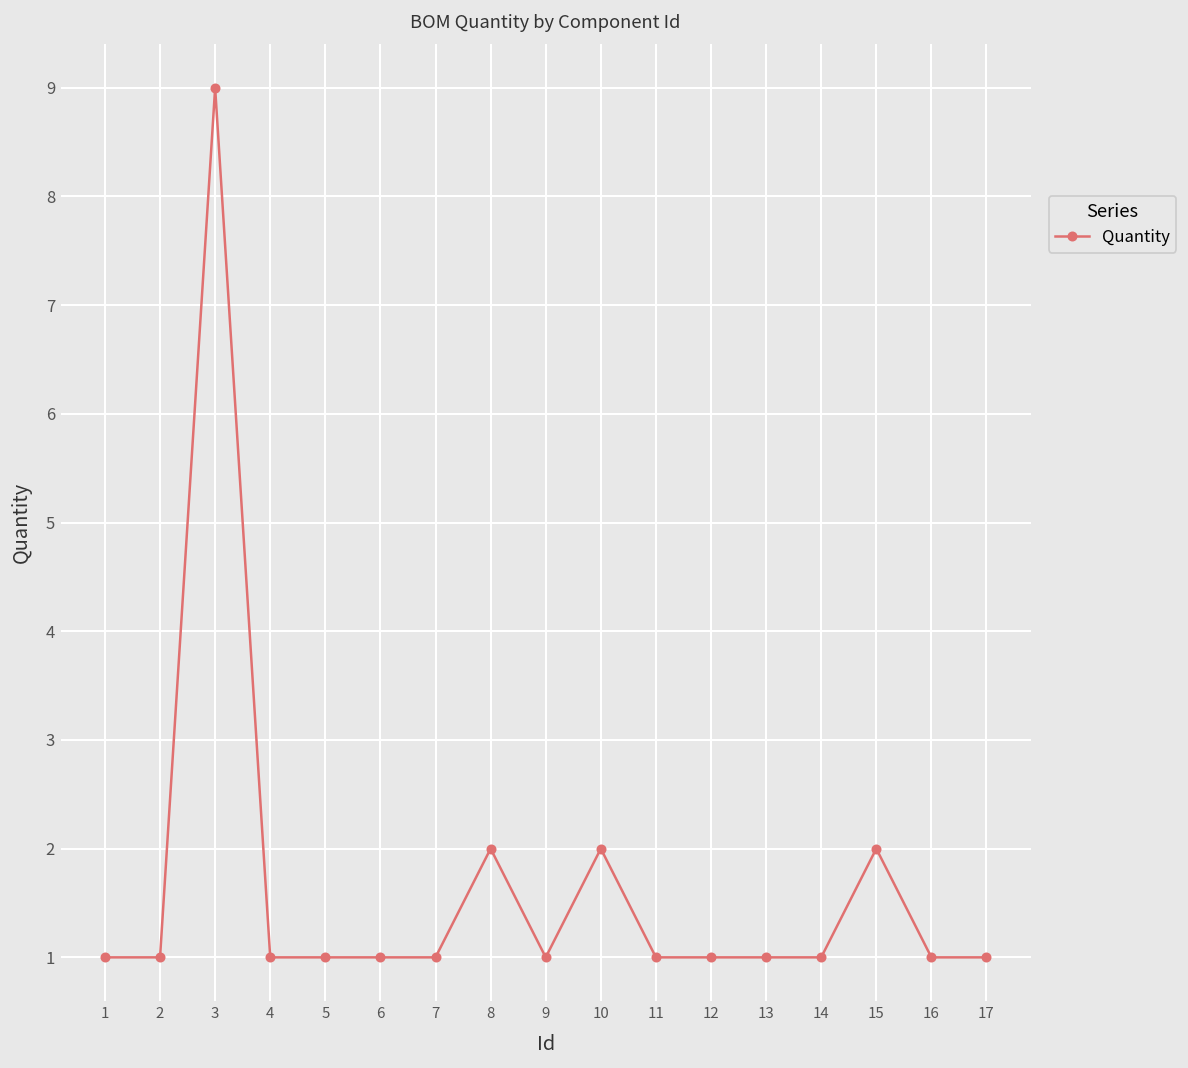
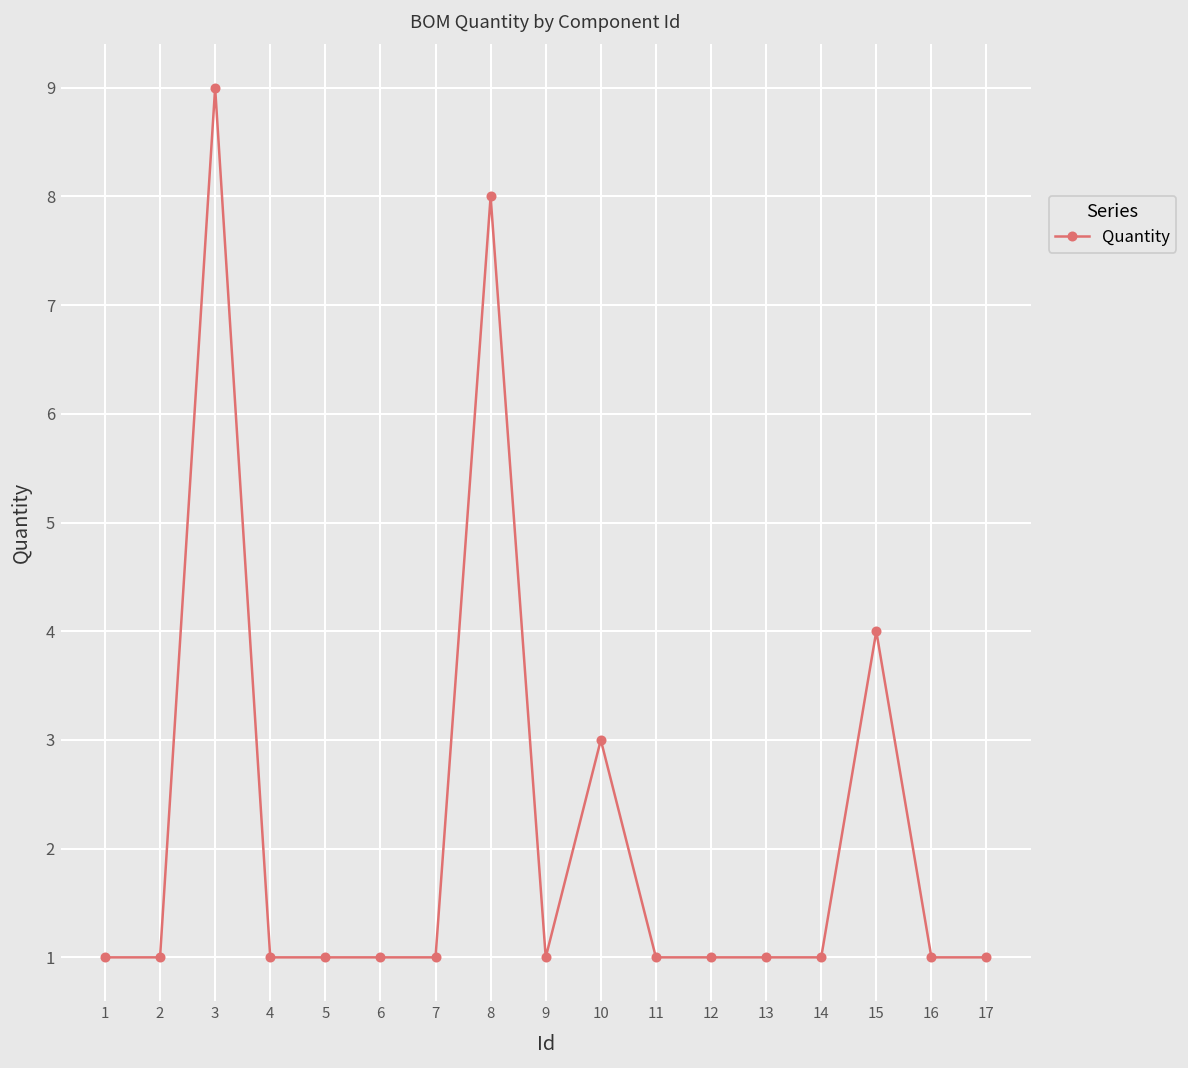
8: 2 -> 8
10: 2 -> 3
15: 2 -> 4
